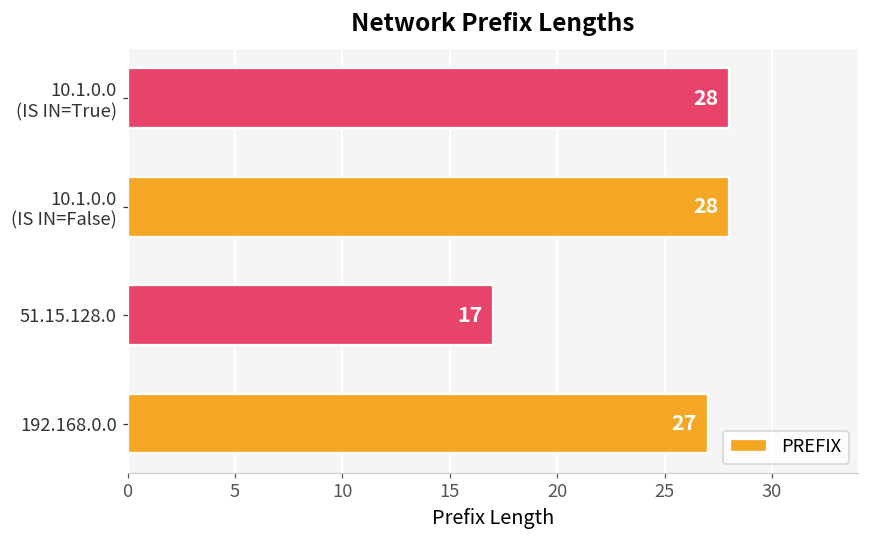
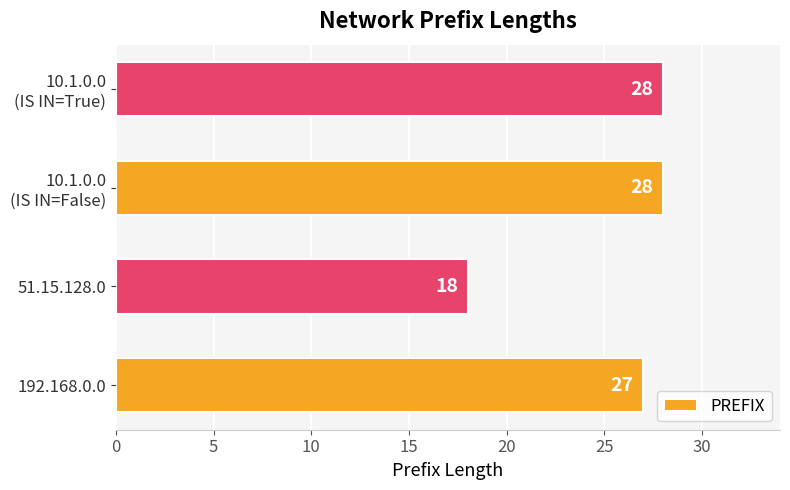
51.15.128.0: 17 -> 18
